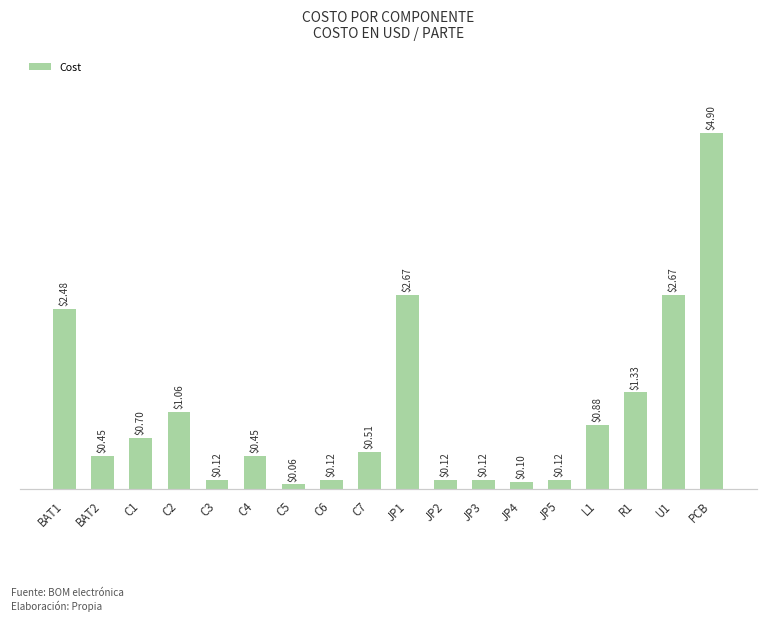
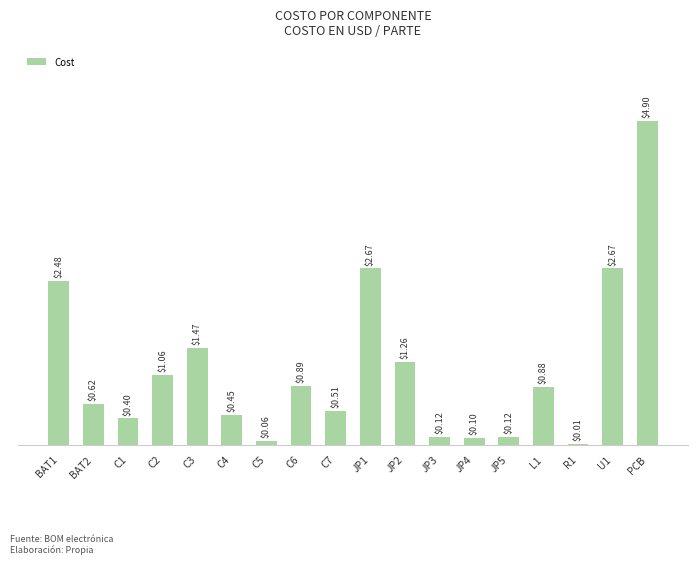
BAT2: $0.45 -> $0.62
C1: $0.70 -> $0.40
C3: $0.12 -> $1.47
C6: $0.12 -> $0.89
JP2: $0.12 -> $1.26
R1: $1.33 -> $0.01
